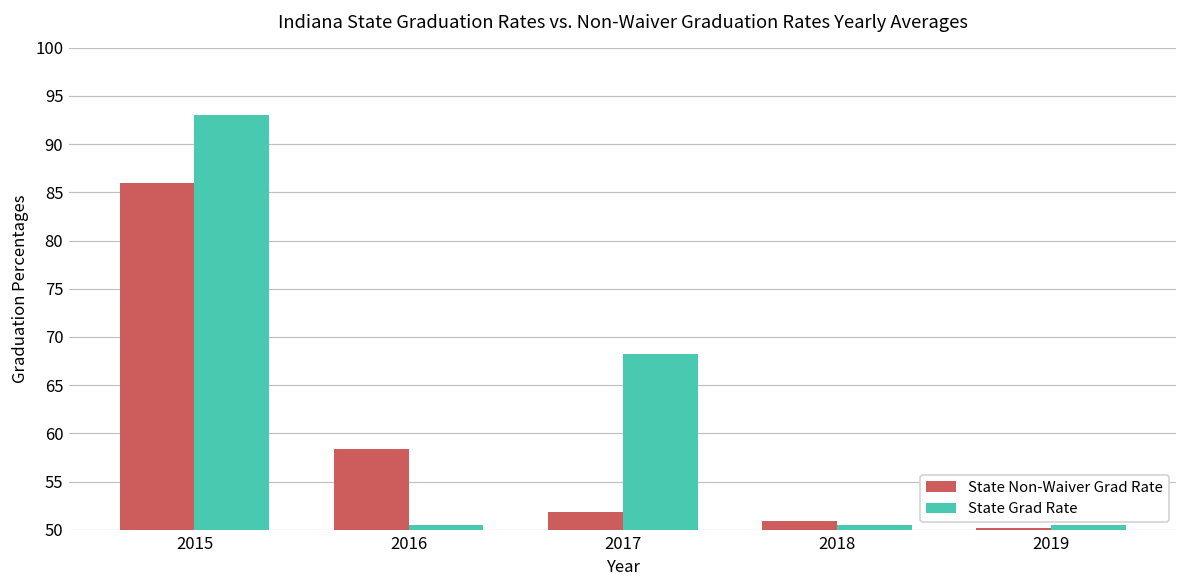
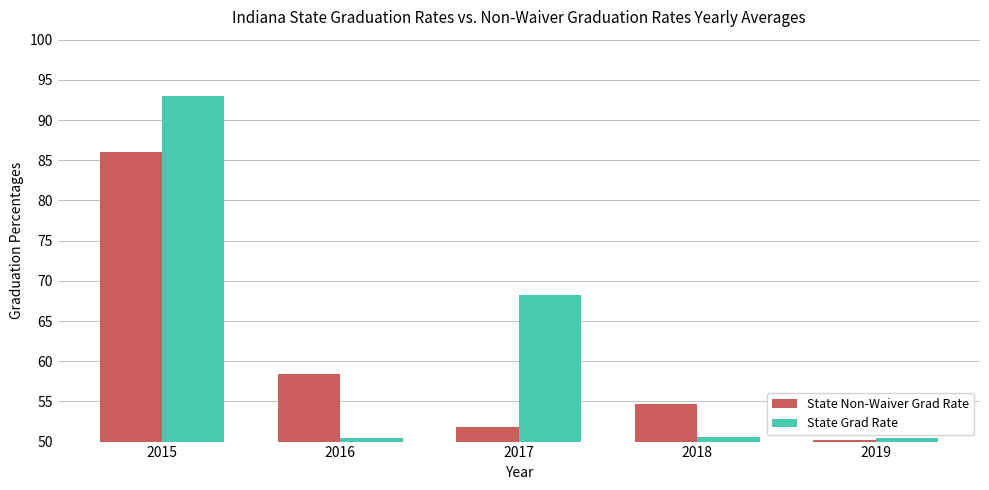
State Non-Waiver Grad Rate, 2018: 51 -> 55
